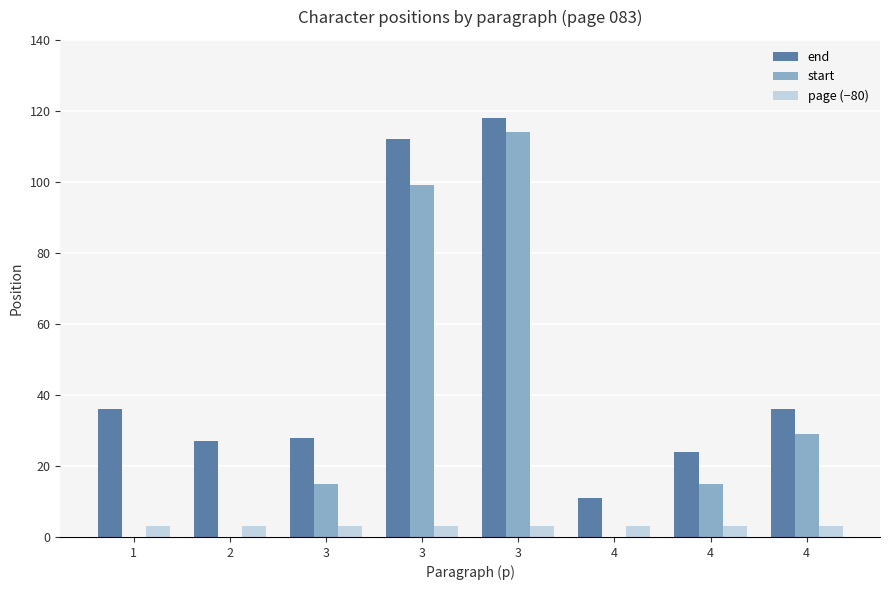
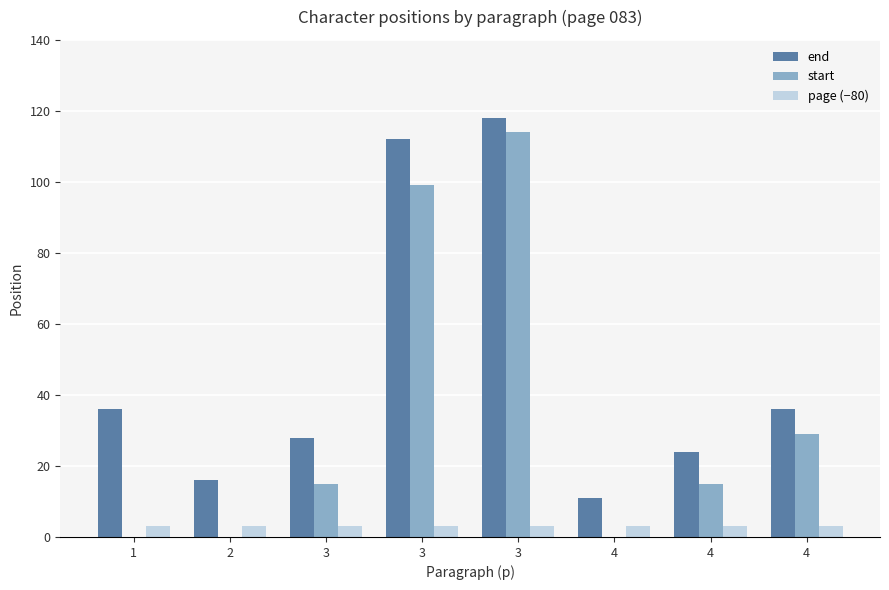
end, 2: 27 -> 16
